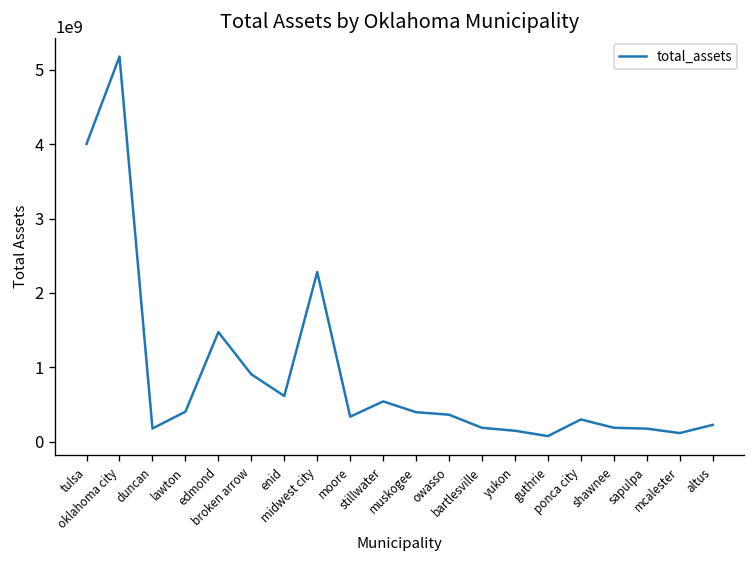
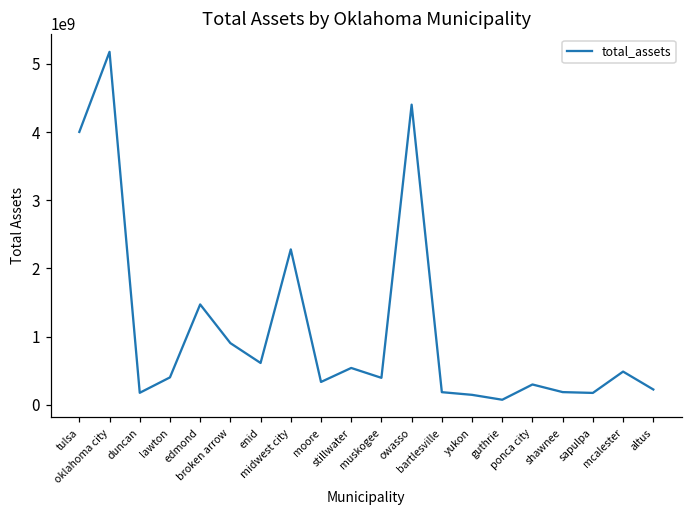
owasso: 400000000 -> 4400000000
mcalester: 100000000 -> 500000000
